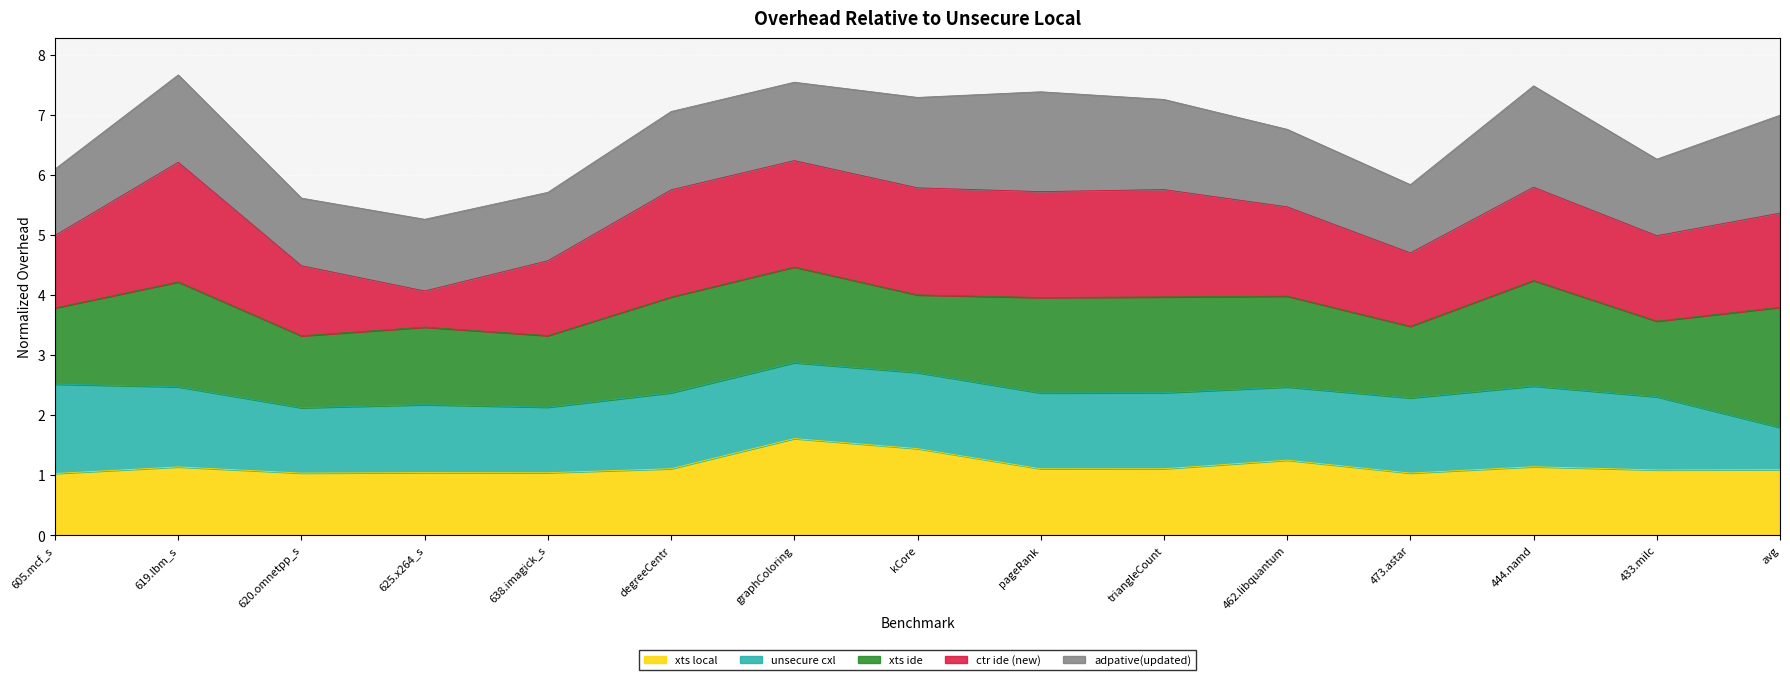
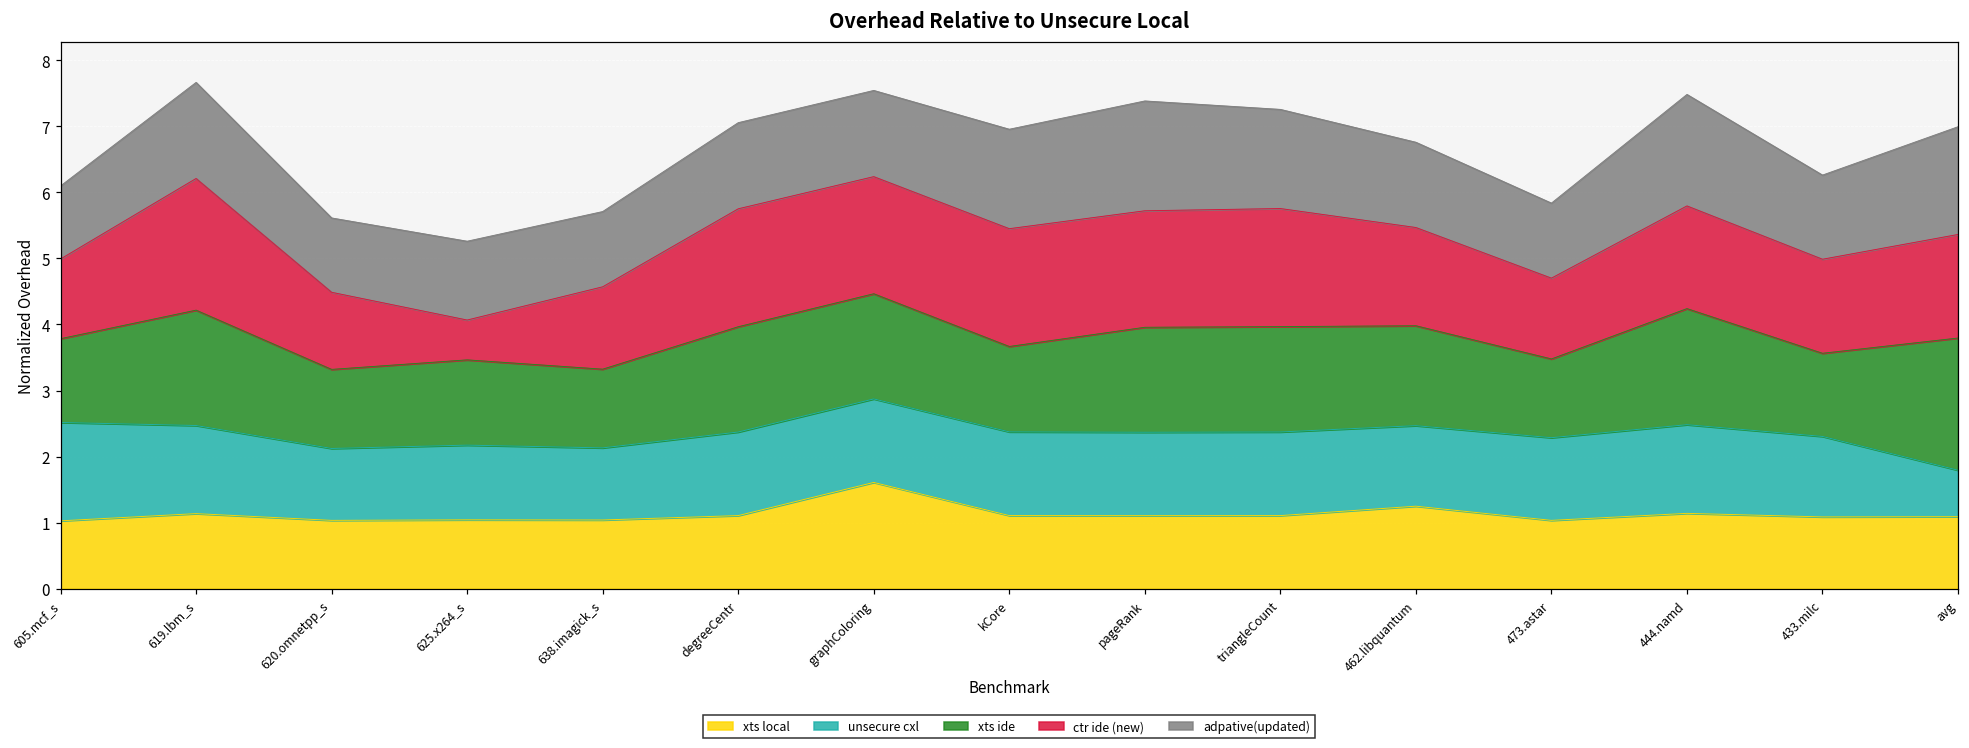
xts local, kCore: 1.4 -> 1.1
